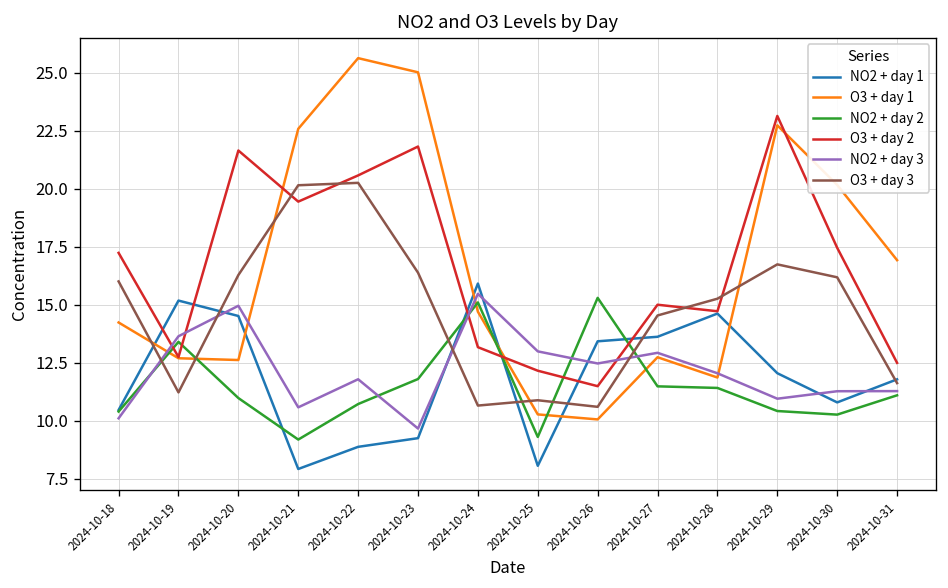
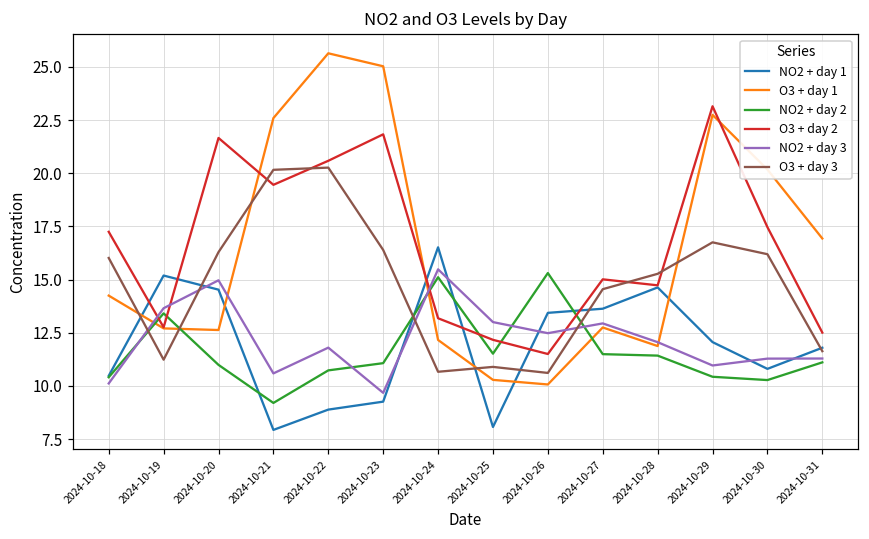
NO2 + day 2, 2024-10-23: 11.8 -> 11.1
NO2 + day 1, 2024-10-24: 15.9 -> 16.5
O3 + day 1, 2024-10-24: 14.7 -> 12.2
NO2 + day 2, 2024-10-25: 9.3 -> 11.5
